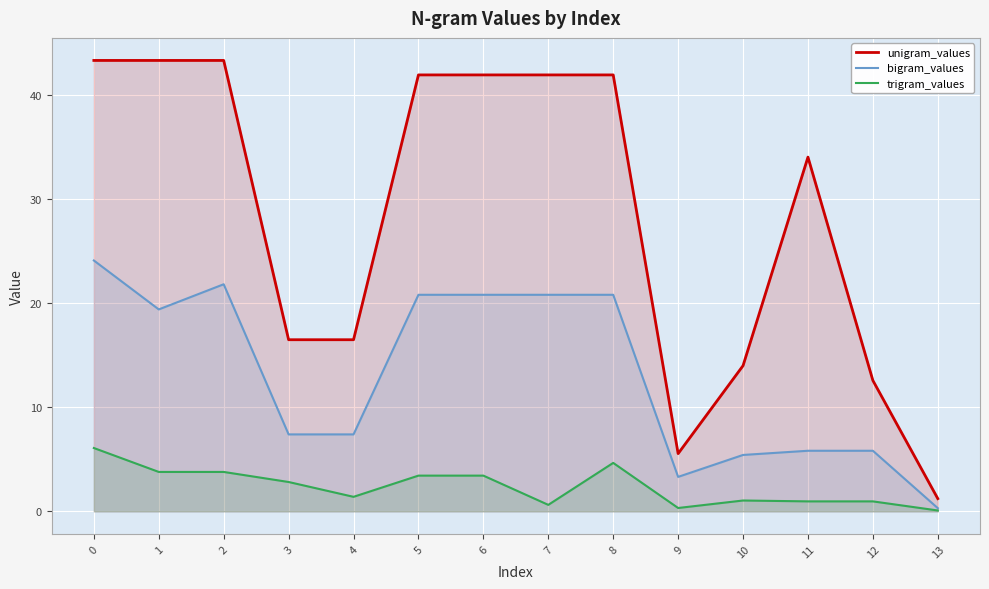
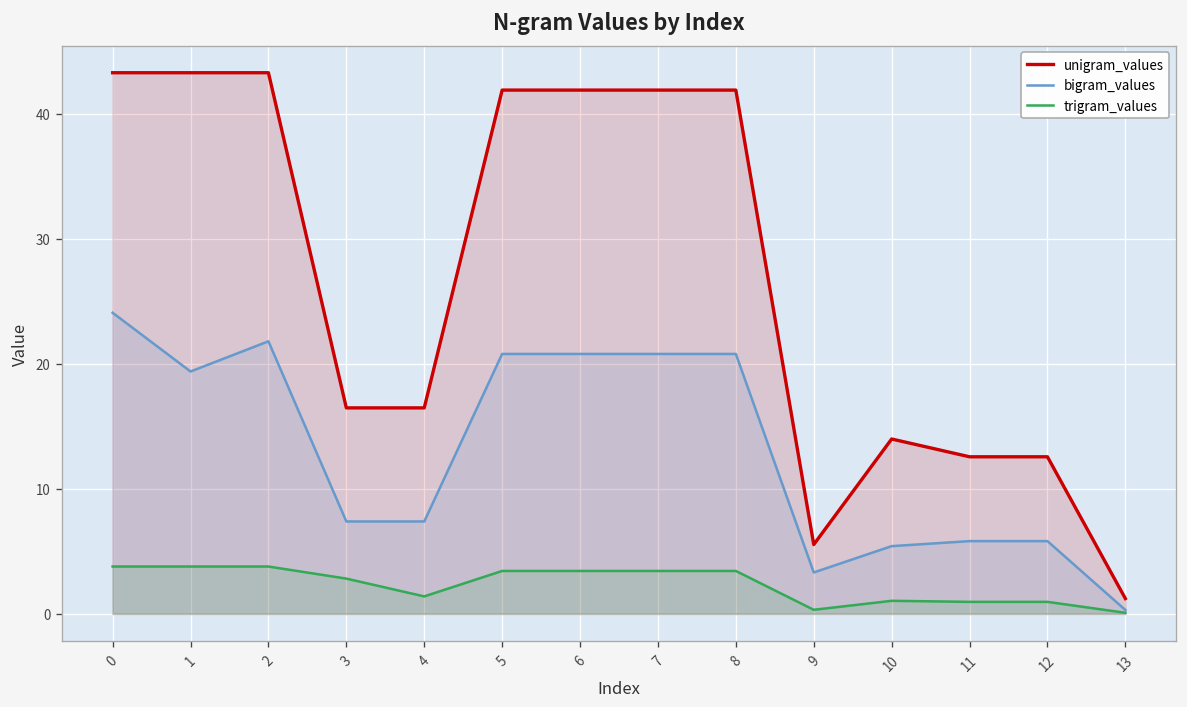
trigram_values, 0: 6.1 -> 3.8
trigram_values, 7: 0.6 -> 3.4
trigram_values, 8: 4.7 -> 3.4
unigram_values, 11: 34.0 -> 12.6
